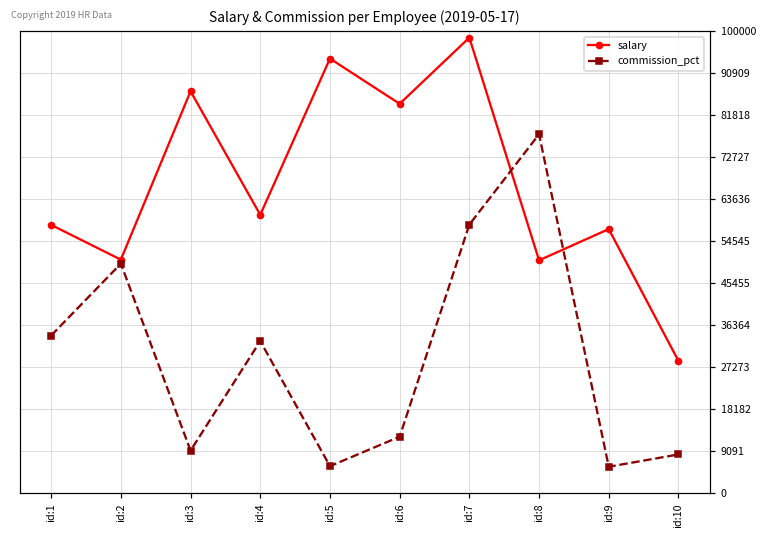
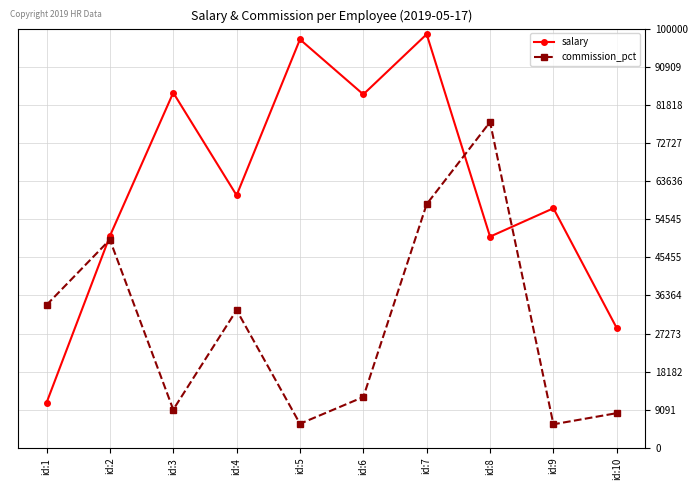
salary, id:1: 58000 -> 11000
salary, id:3: 87000 -> 85000
salary, id:5: 94000 -> 97000
